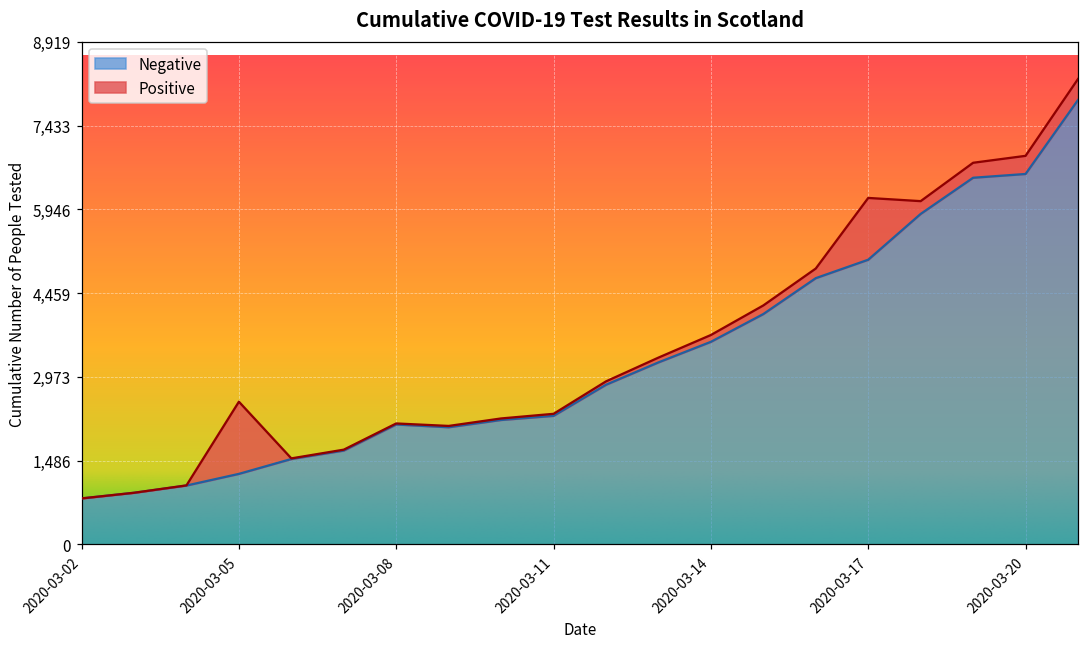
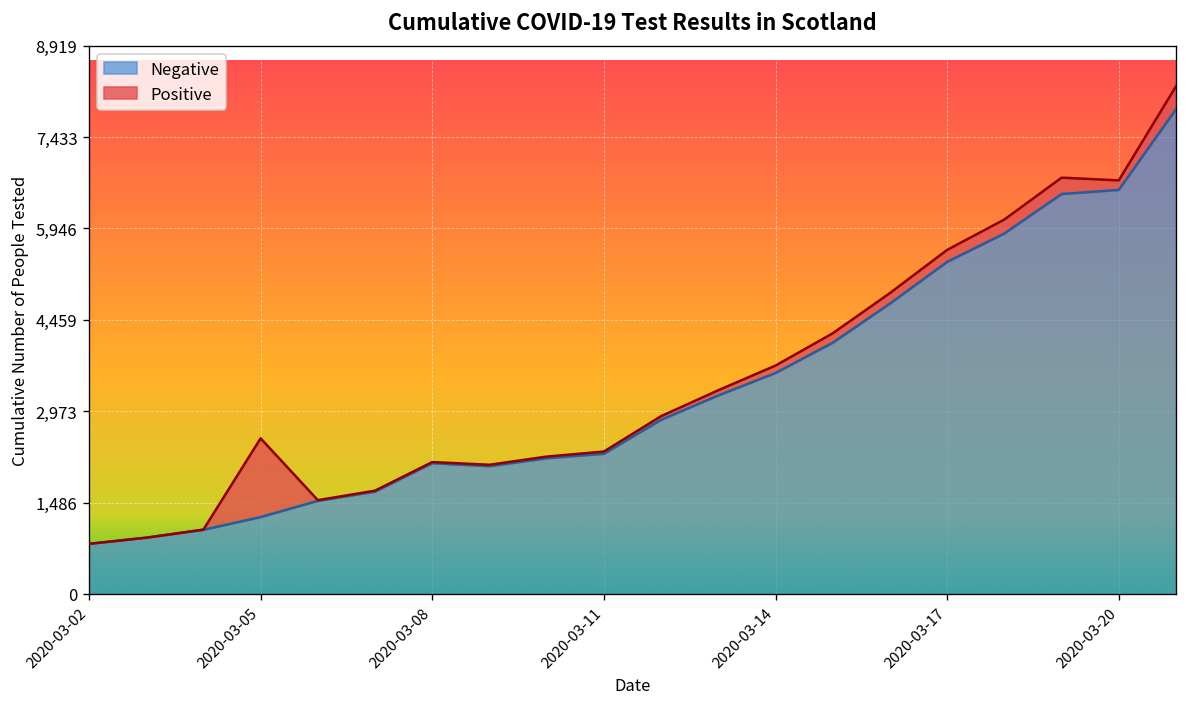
Negative, 2020-03-17: 5,100 -> 5,400
Positive, 2020-03-17: 1,100 -> 200
Positive, 2020-03-20: 300 -> 200
